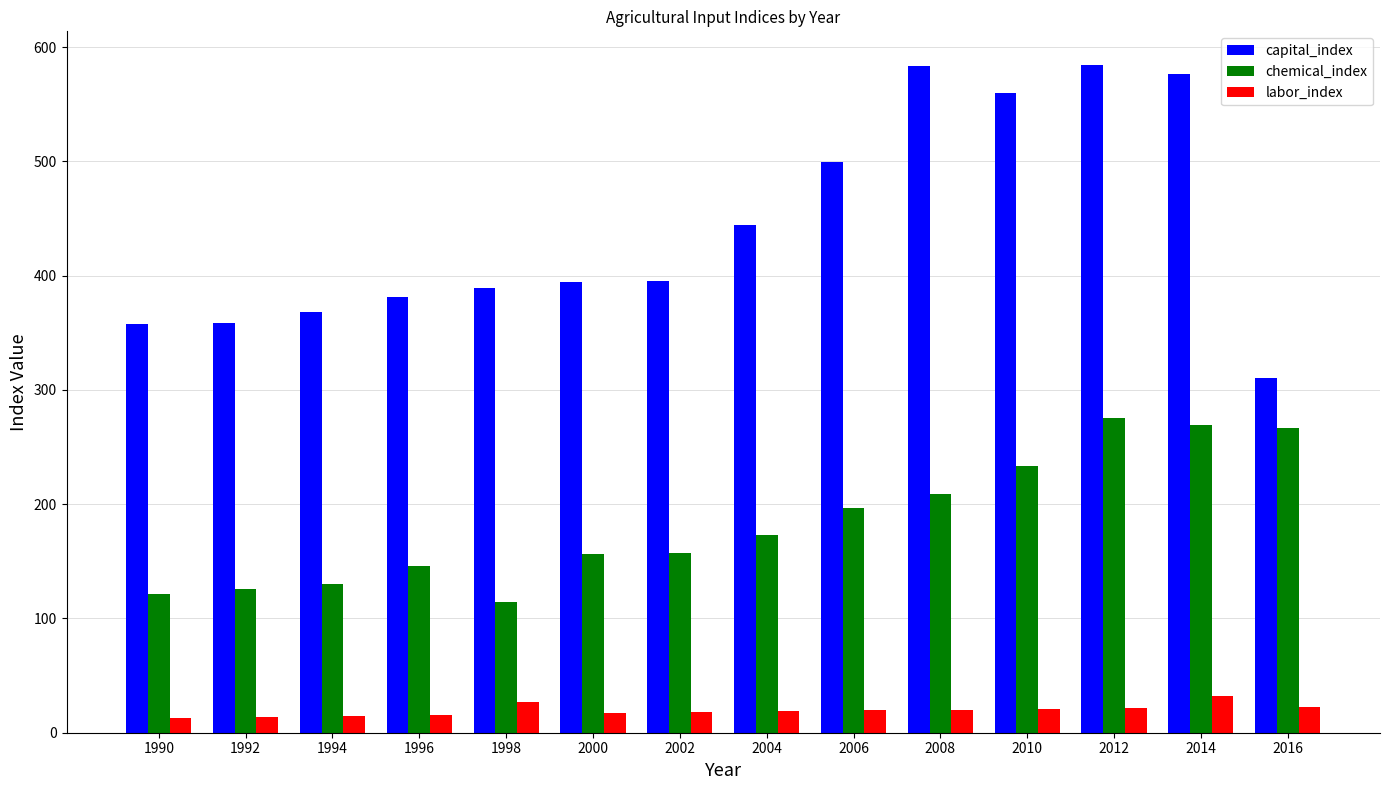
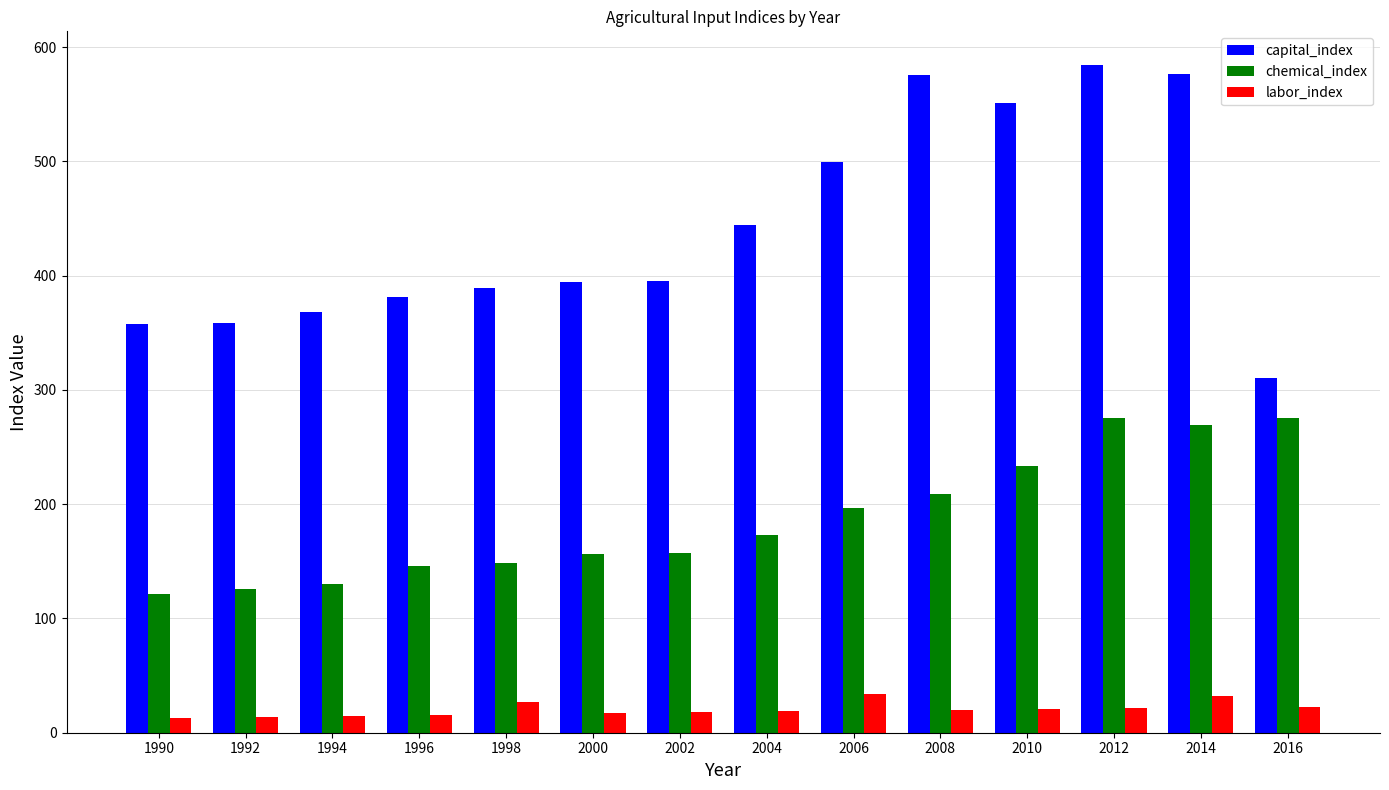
chemical_index, 1998: 115 -> 149
labor_index, 2006: 20 -> 34
capital_index, 2008: 584 -> 575
capital_index, 2010: 560 -> 551
chemical_index, 2016: 267 -> 276
